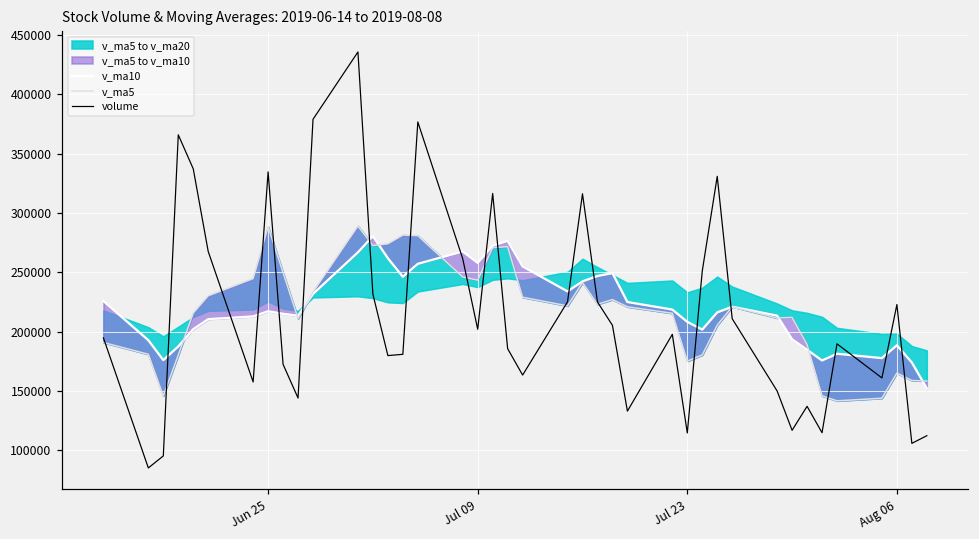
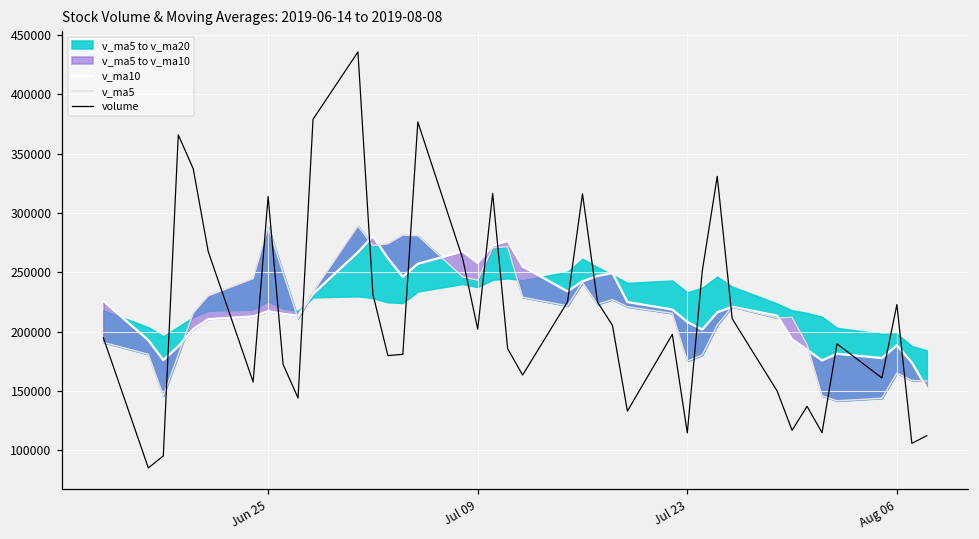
volume, Jun 25: 335000 -> 314000
